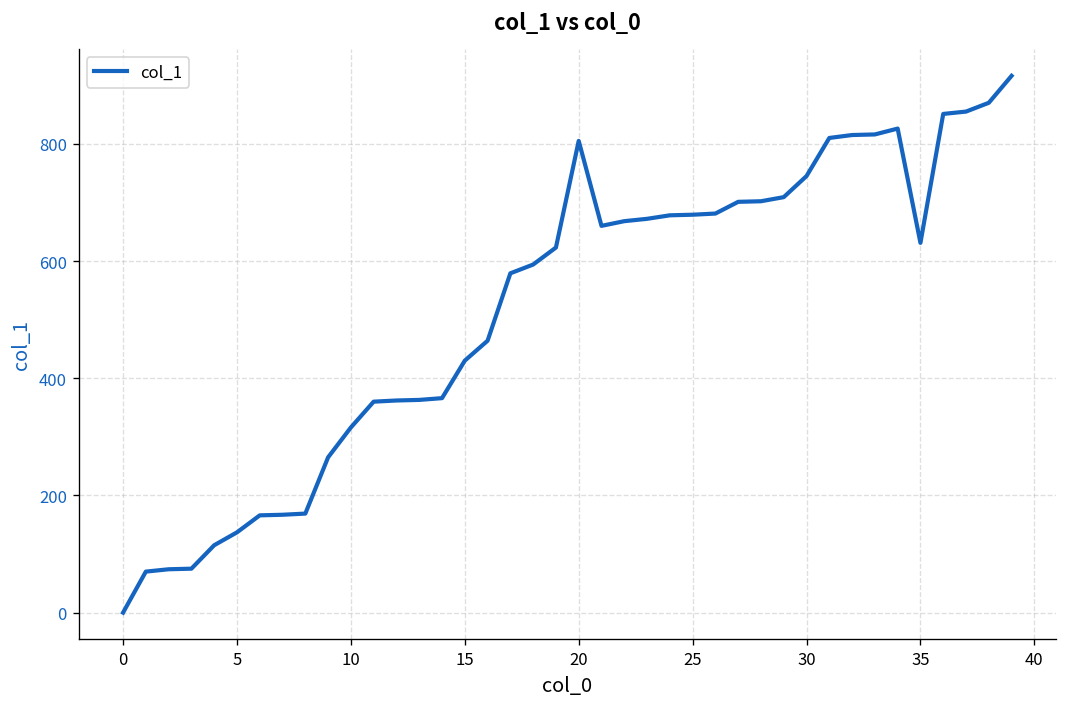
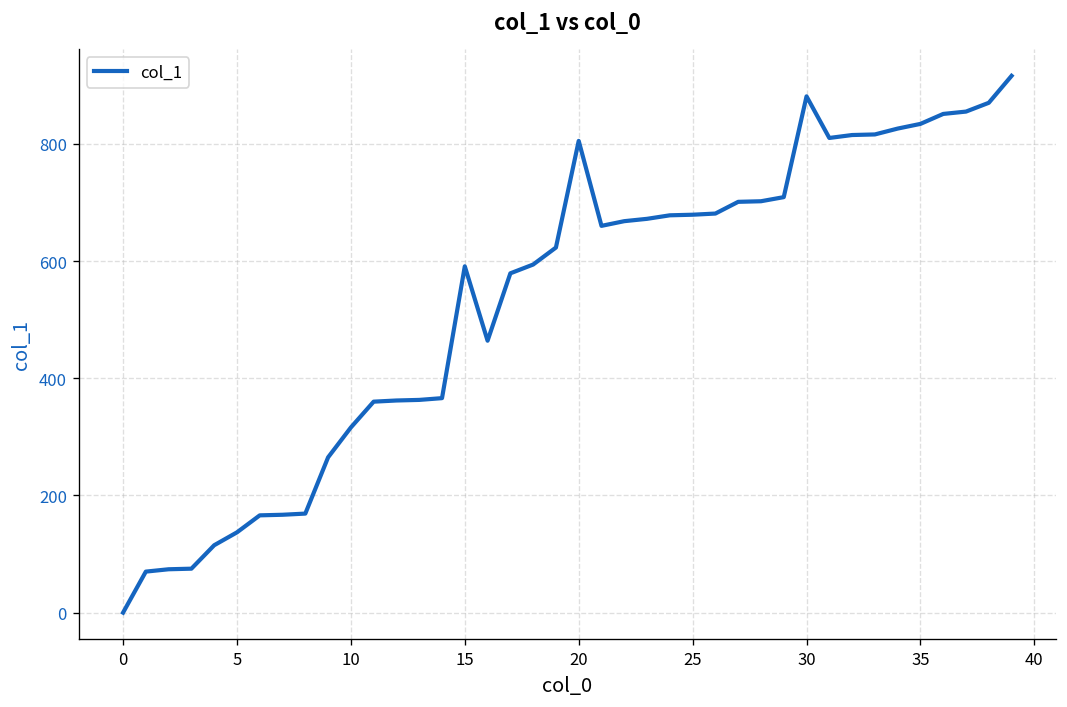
15: 430 -> 590
30: 750 -> 880
35: 630 -> 830
